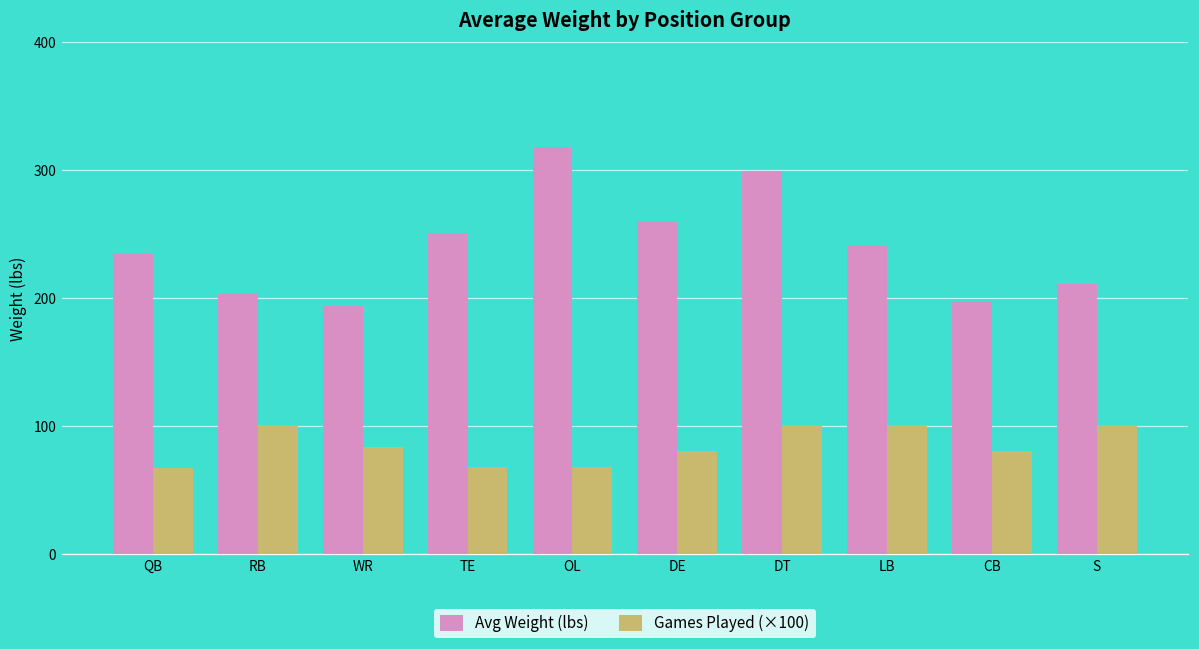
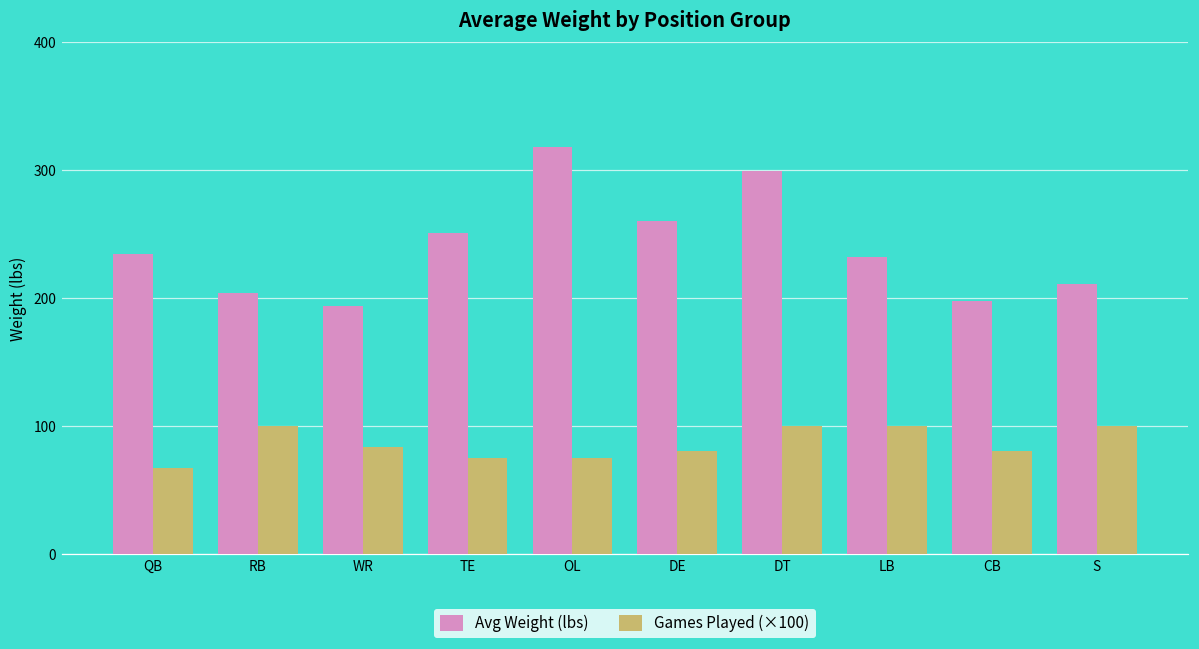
Games Played (×100), TE: 68 -> 75
Games Played (×100), OL: 68 -> 75
Avg Weight (lbs), LB: 242 -> 232
